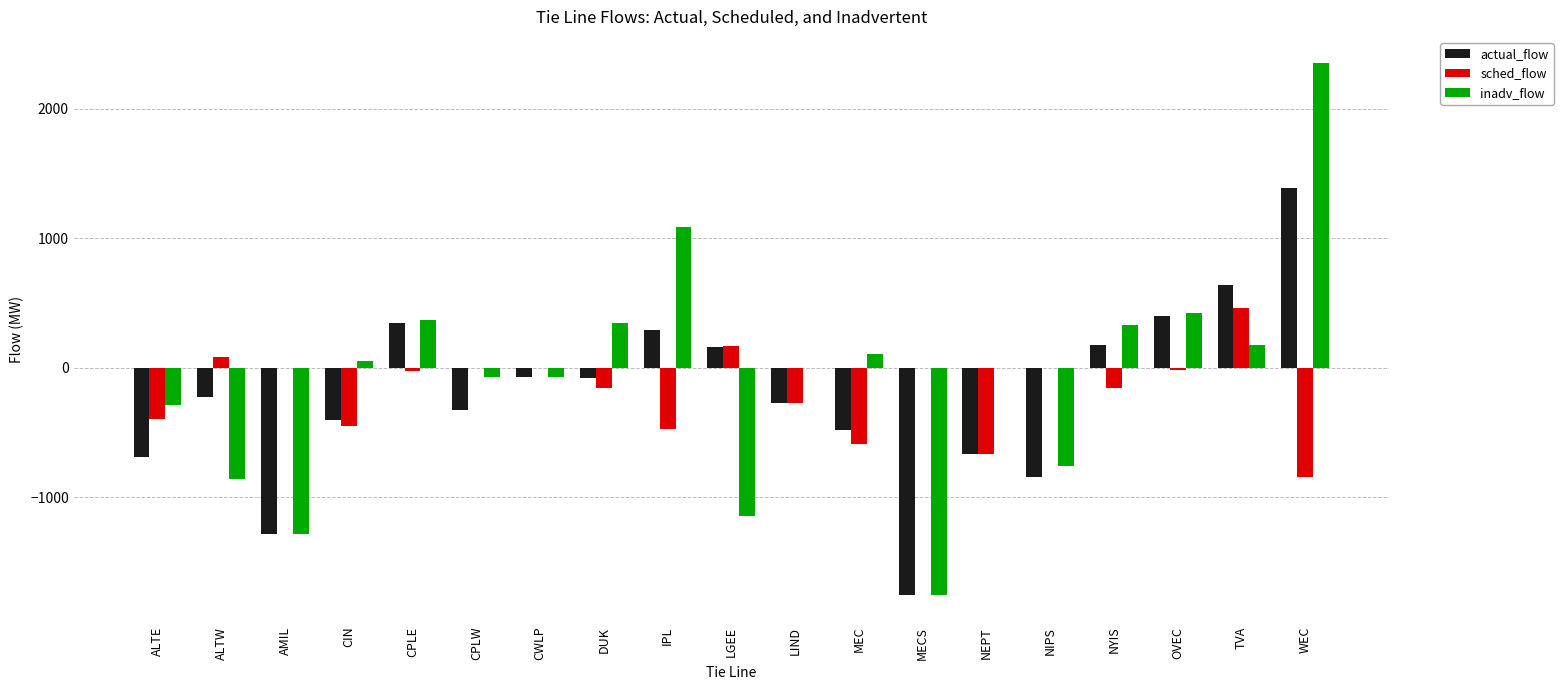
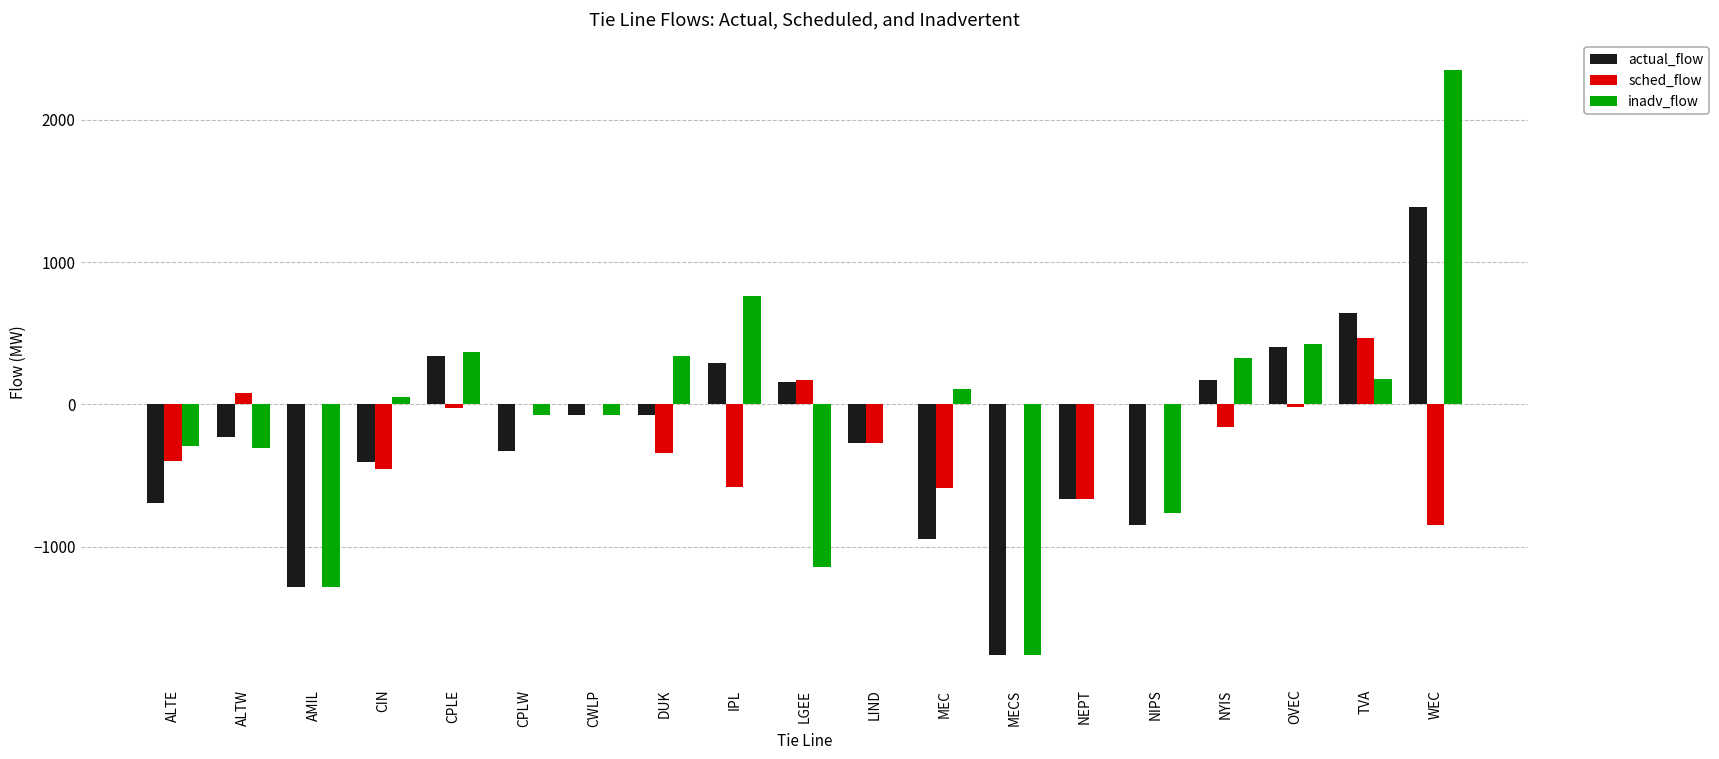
inadv_flow, ALTW: -860 -> -310
sched_flow, DUK: -160 -> -340
sched_flow, IPL: -480 -> -580
inadv_flow, IPL: 1090 -> 760
actual_flow, MEC: -480 -> -950
